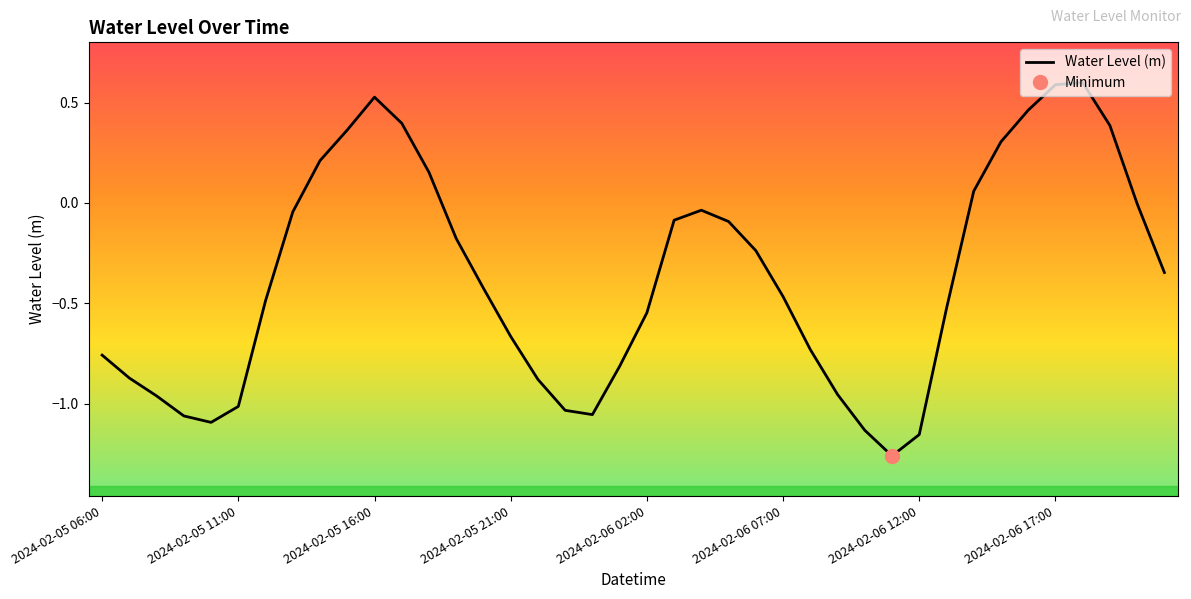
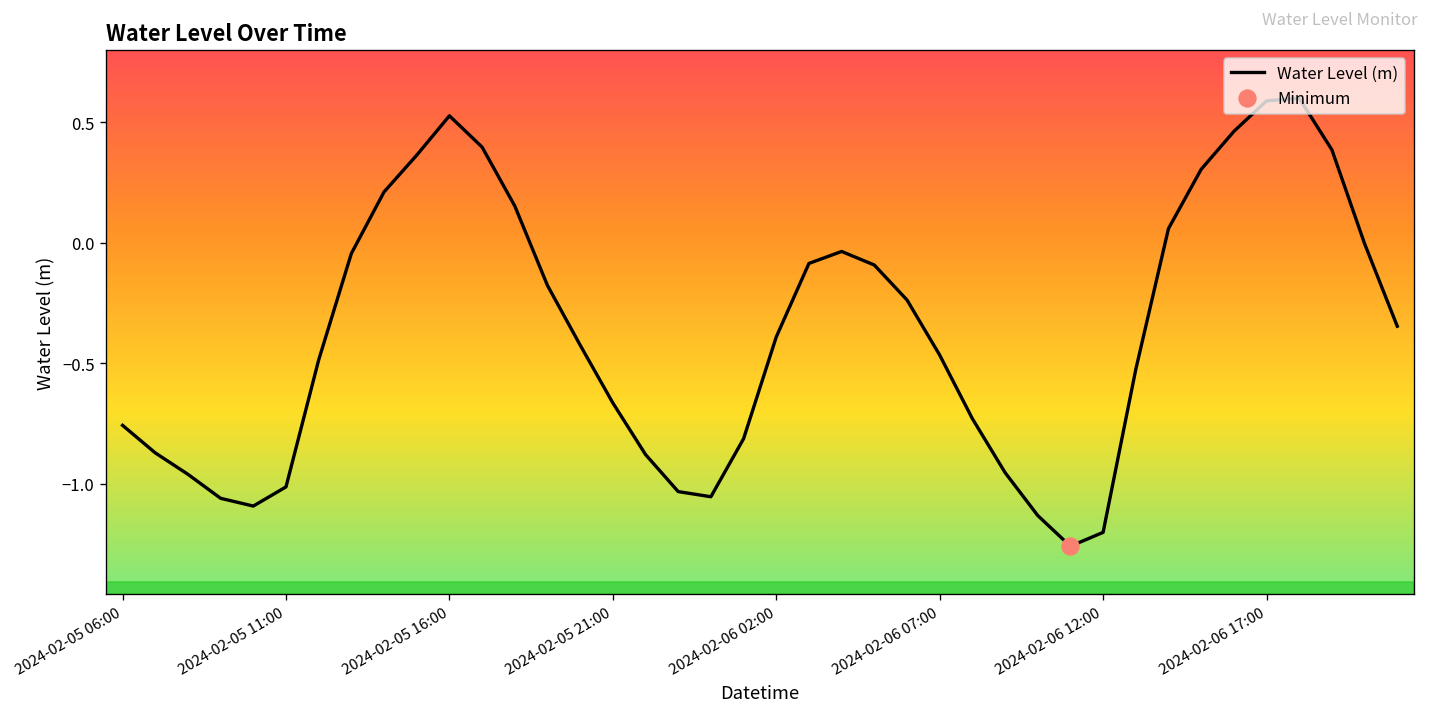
Water Level (m), 2024-02-06 02:00: -0.55 -> -0.39
Water Level (m), 2024-02-06 12:00: -1.15 -> -1.20
